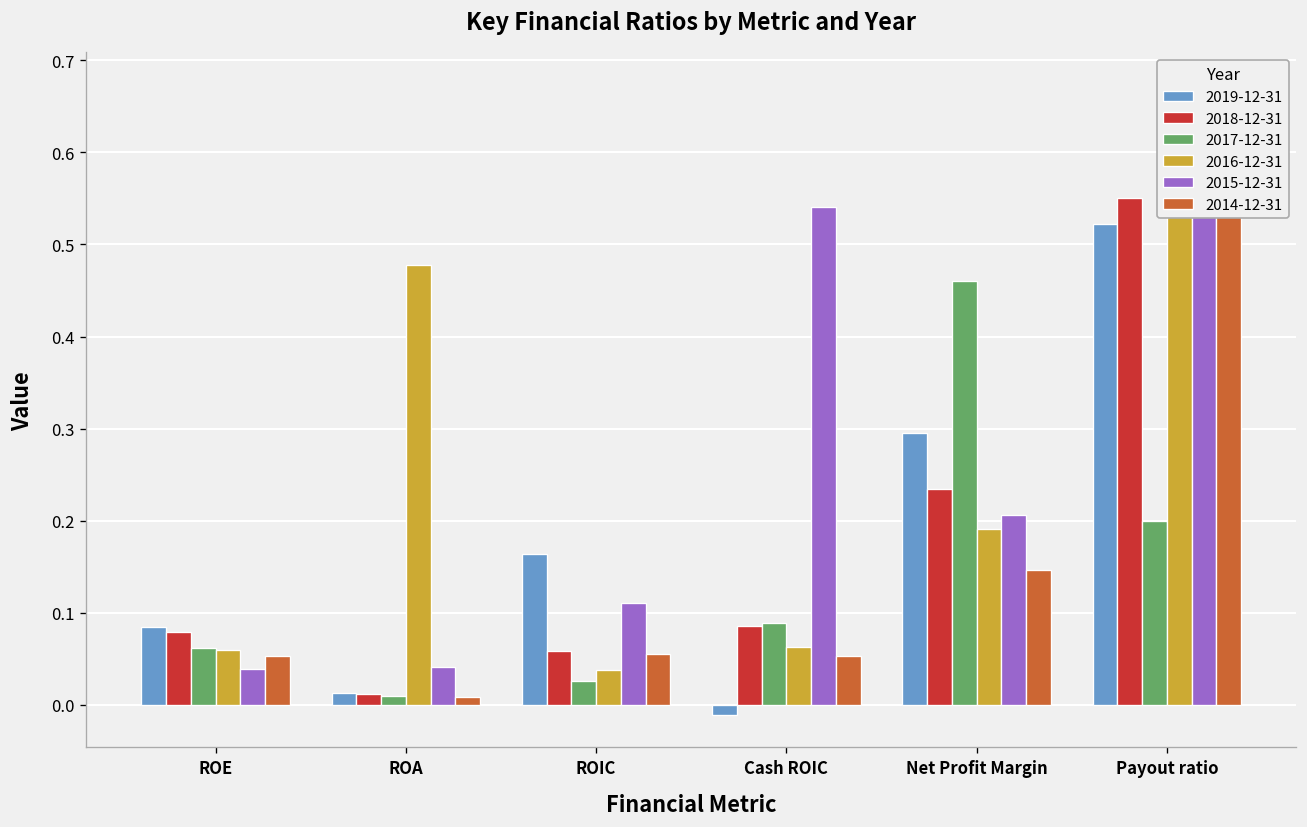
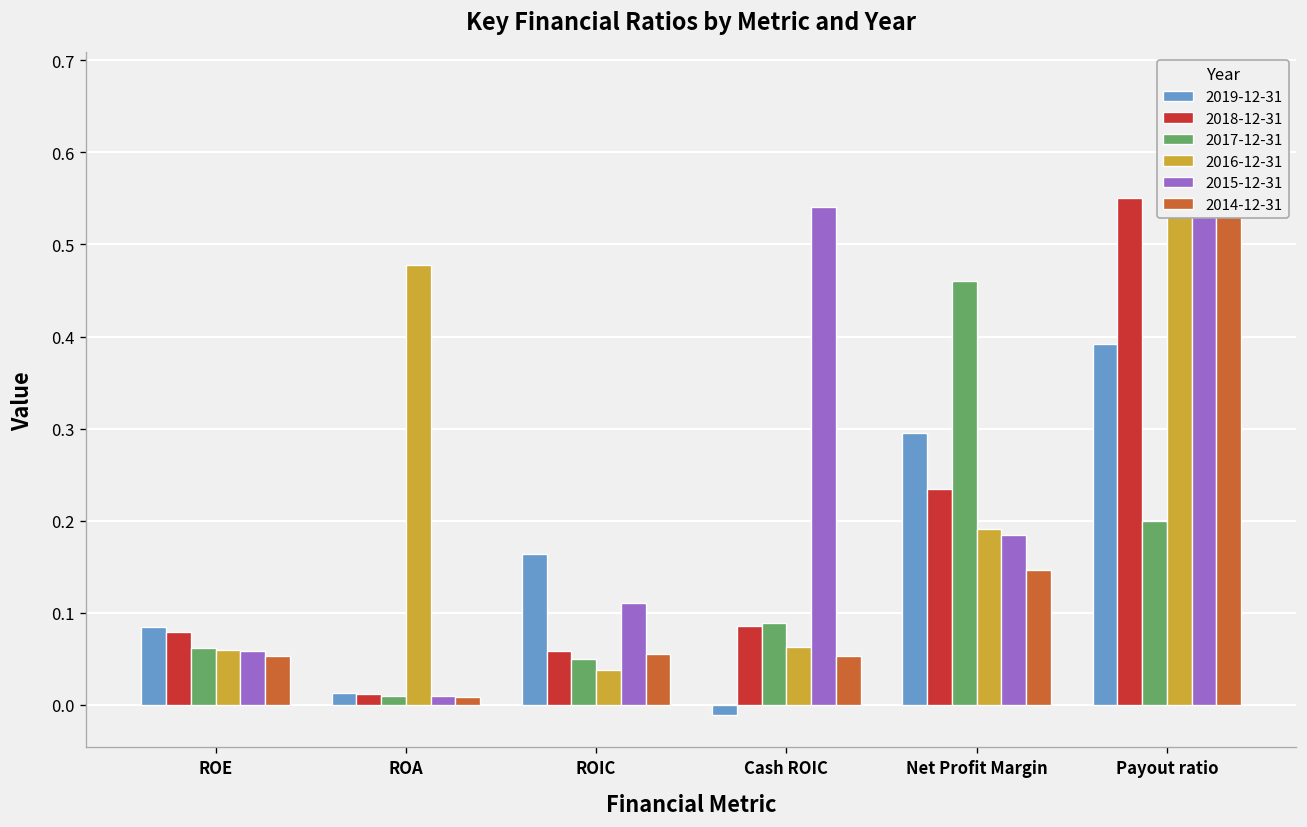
2015-12-31, ROE: 0.04 -> 0.06
2015-12-31, ROA: 0.04 -> 0.01
2017-12-31, ROIC: 0.03 -> 0.05
2015-12-31, Net Profit Margin: 0.21 -> 0.18
2019-12-31, Payout ratio: 0.52 -> 0.39
